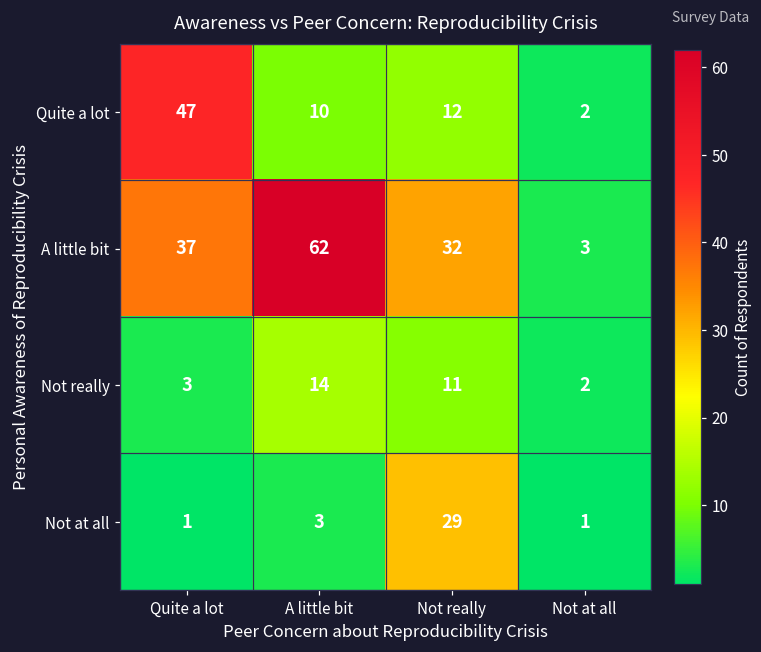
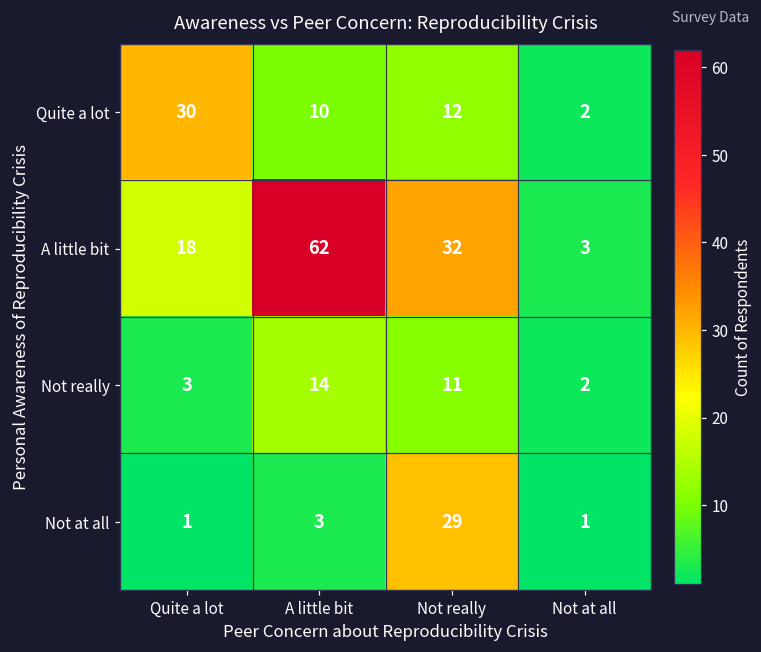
Quite a lot, Quite a lot: 47 -> 30
A little bit, Quite a lot: 37 -> 18
